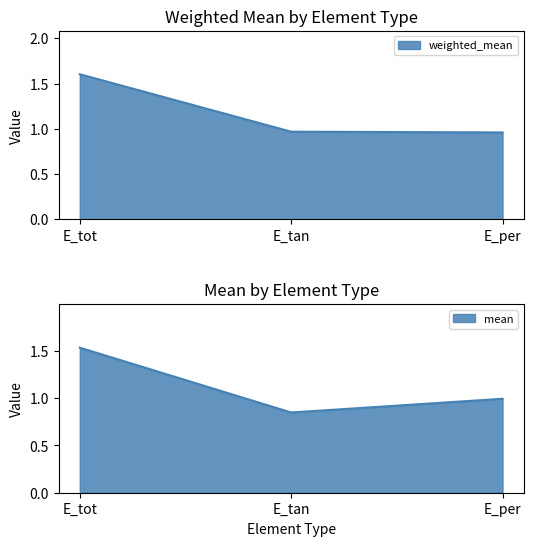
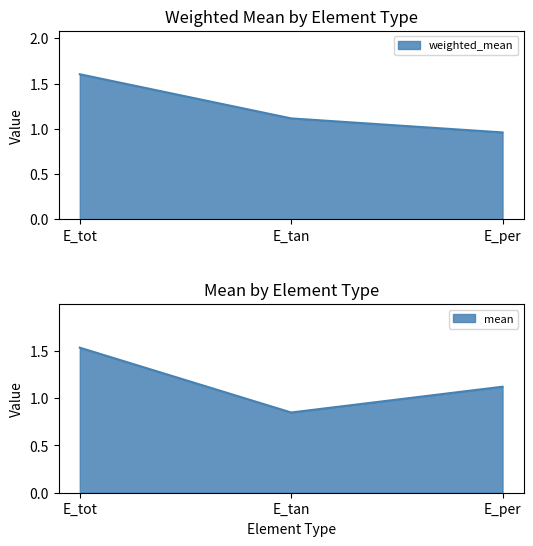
Weighted Mean by Element Type, E_tan: 1.0 -> 1.1
Mean by Element Type, E_per: 1.0 -> 1.1
